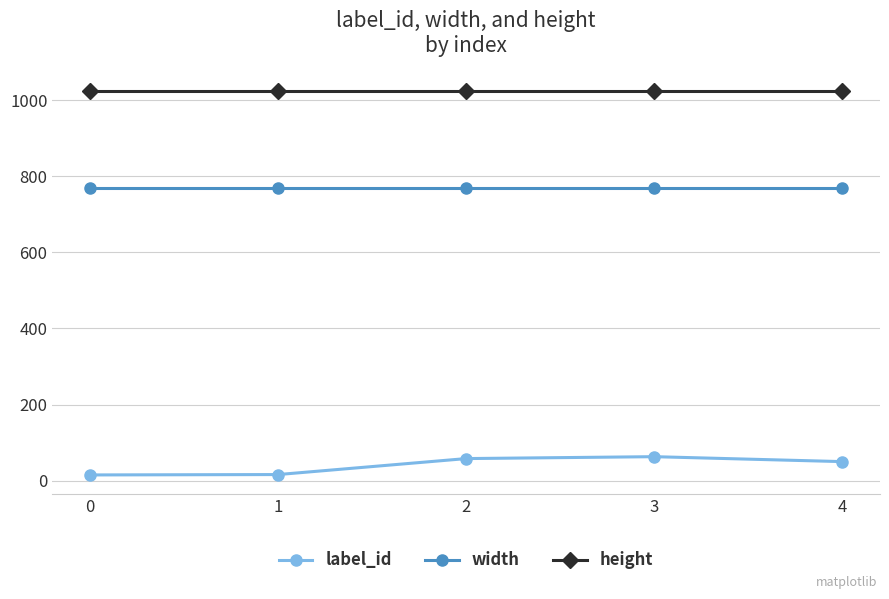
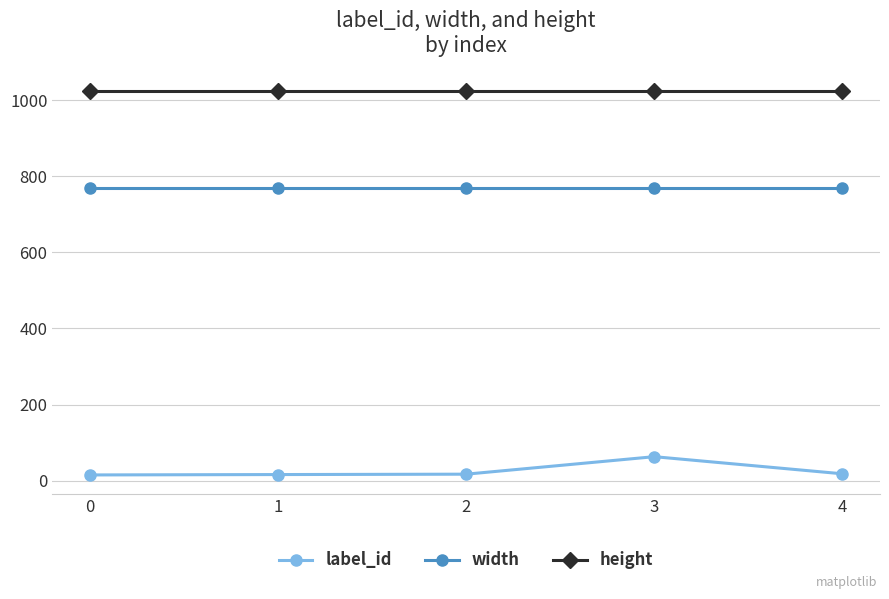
label_id, 2: 60 -> 20
label_id, 4: 50 -> 20
